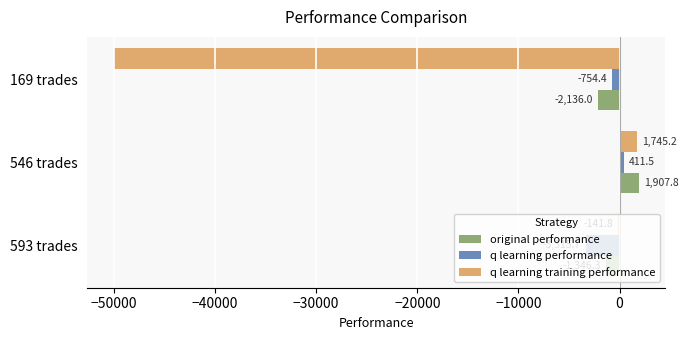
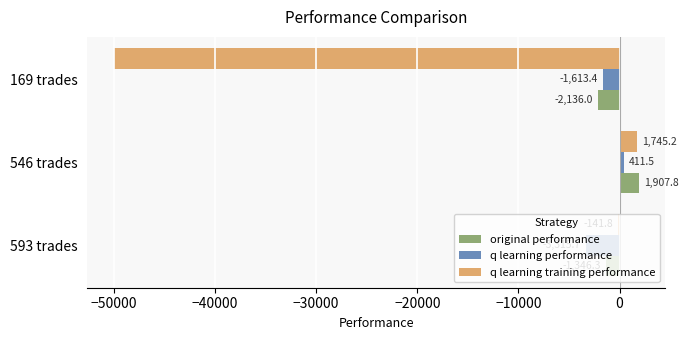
q learning performance, 169 trades: -754.4 -> -1,613.4
